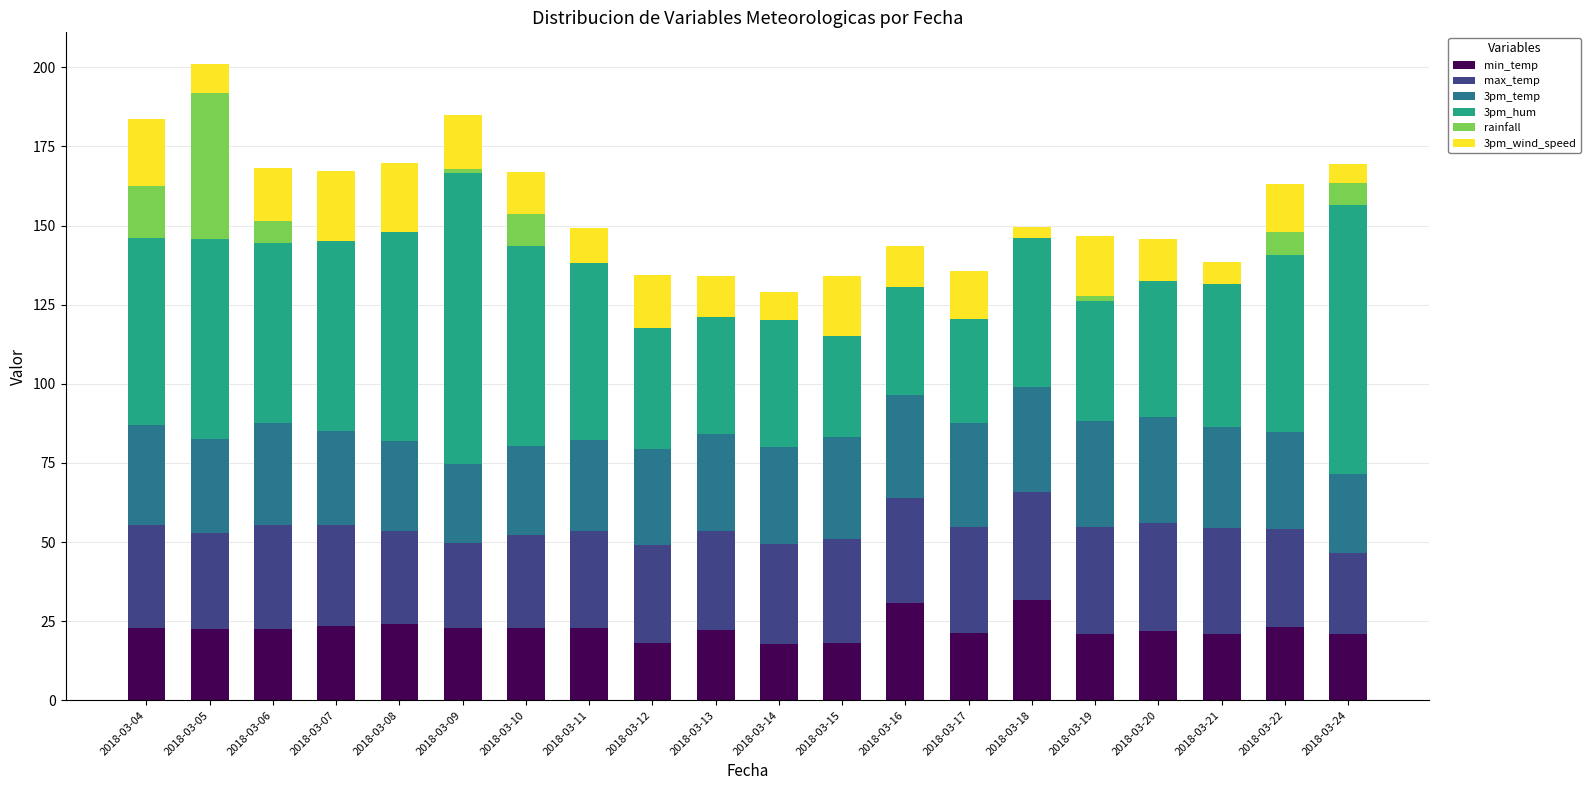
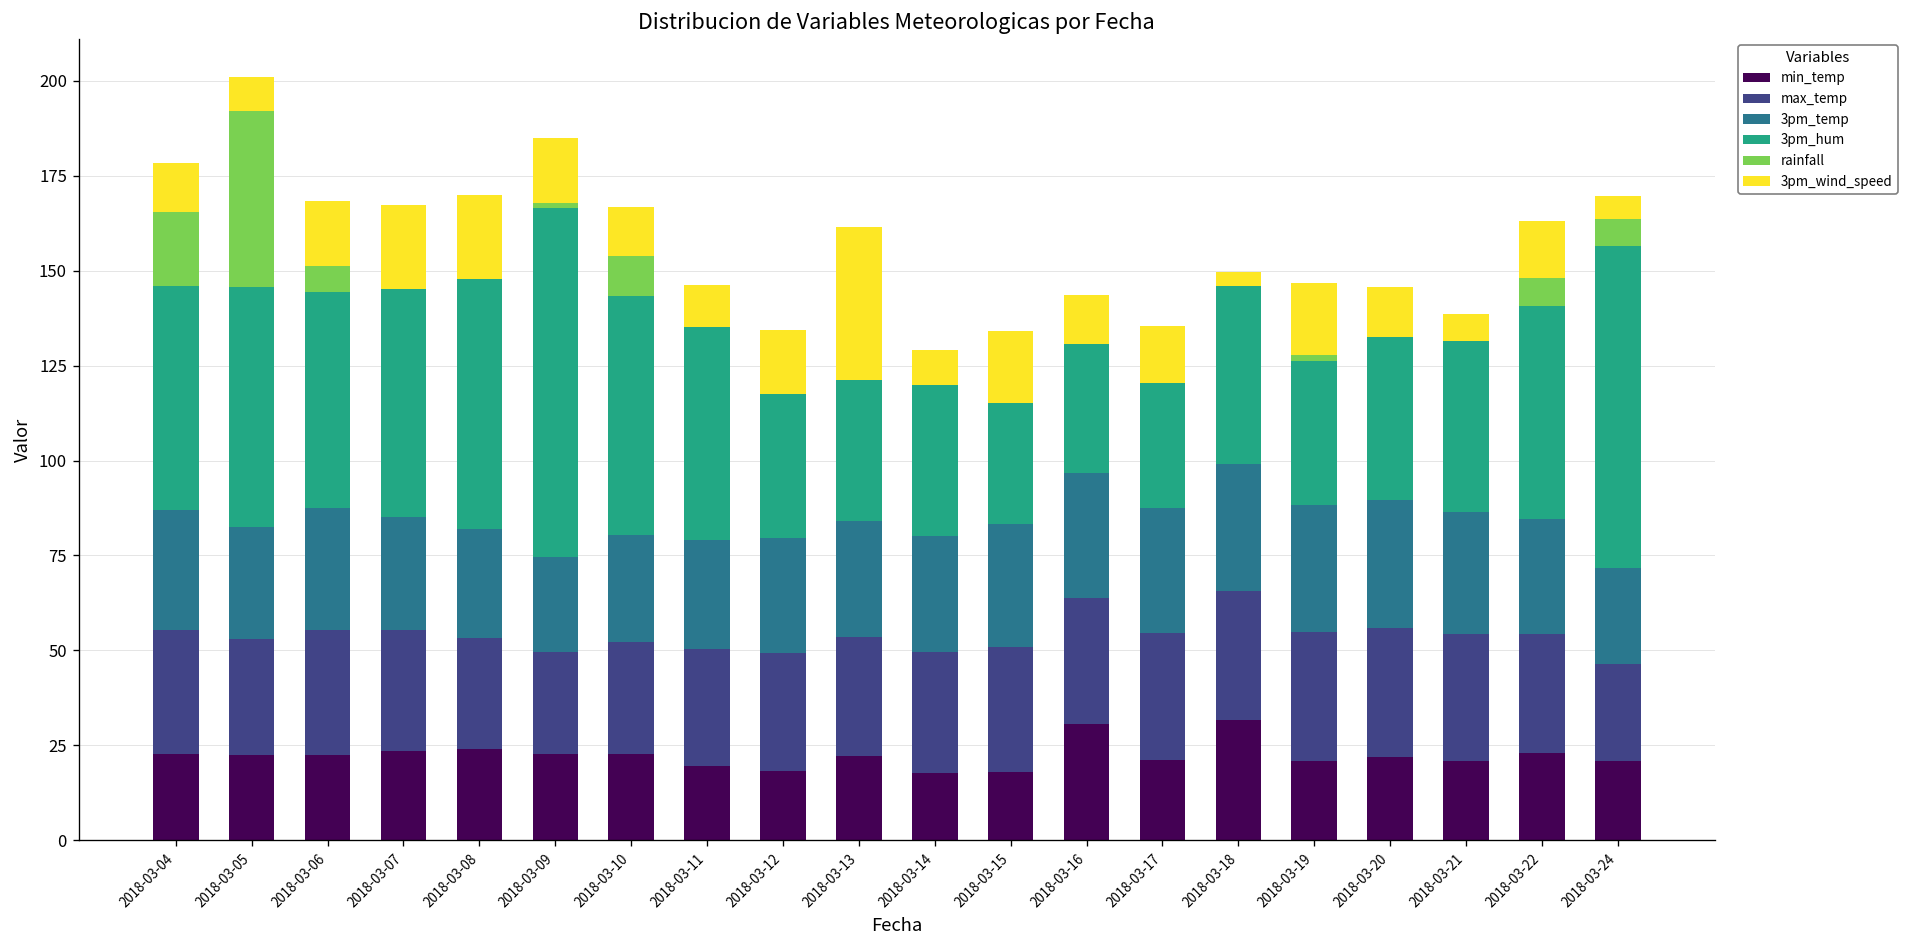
rainfall, 2018-03-04: 17 -> 19
3pm_wind_speed, 2018-03-04: 21 -> 13
min_temp, 2018-03-11: 23 -> 20
3pm_wind_speed, 2018-03-13: 13 -> 41
